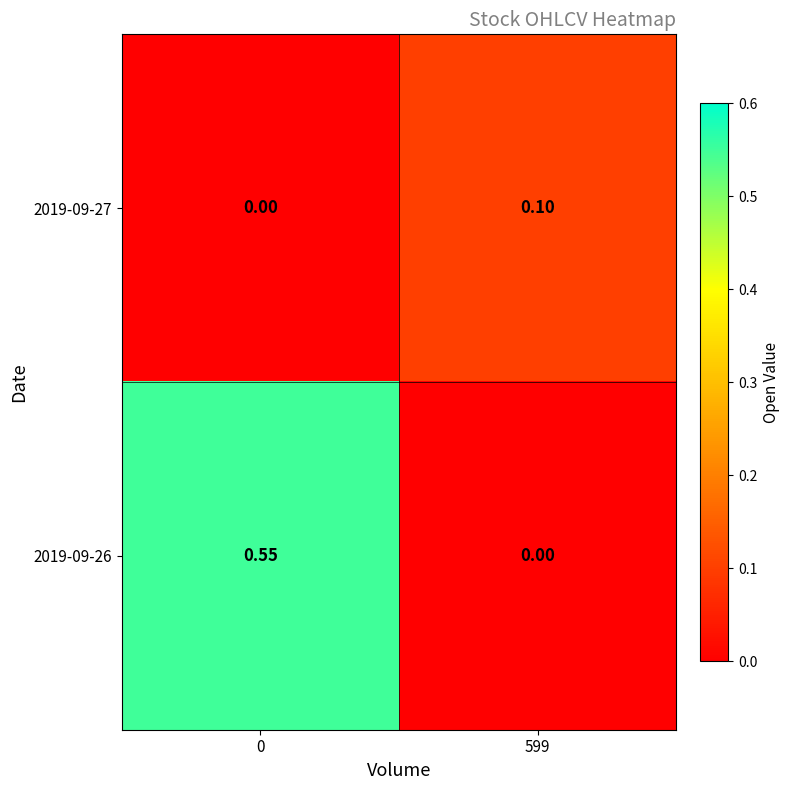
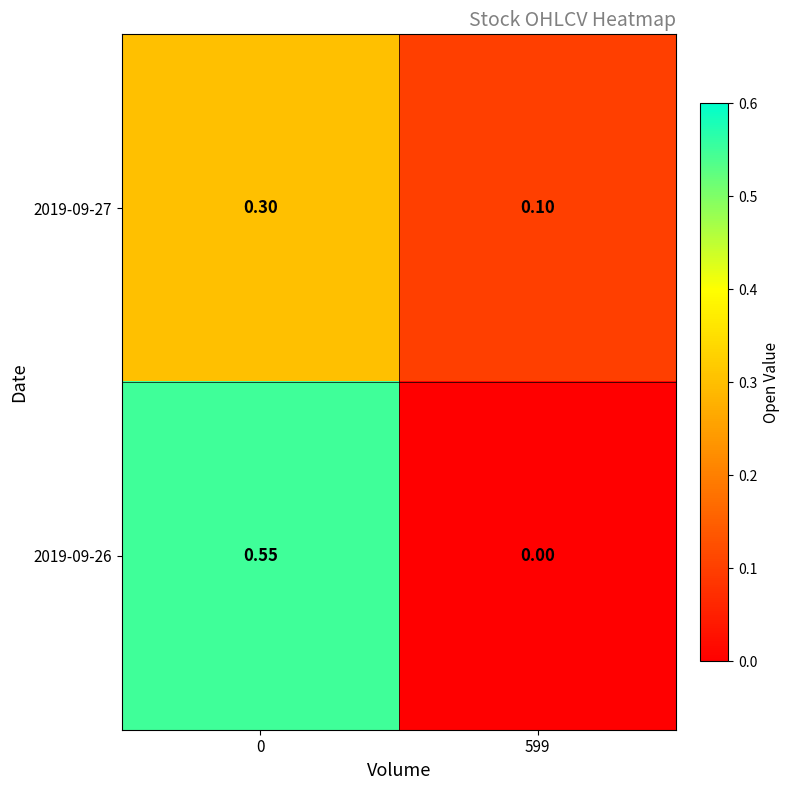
2019-09-27, 0: 0.00 -> 0.30
